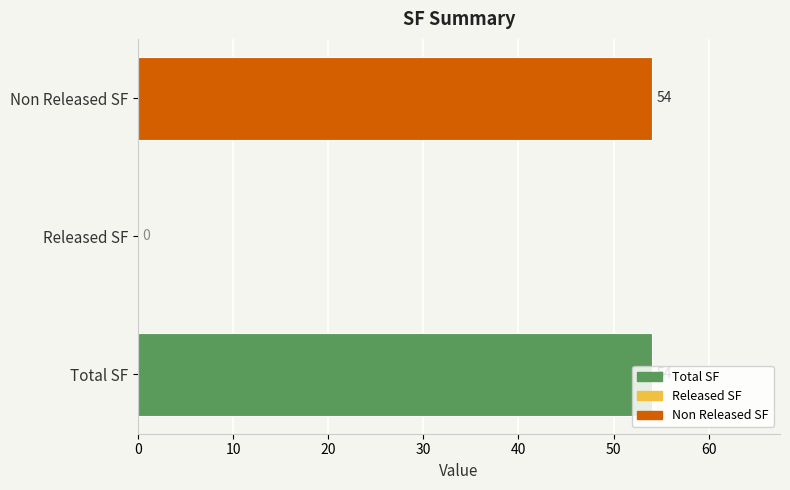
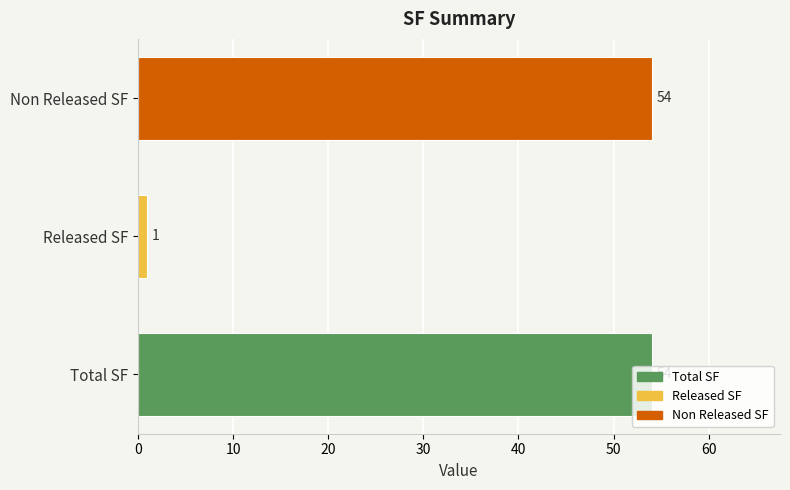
Released SF: 0 -> 1
